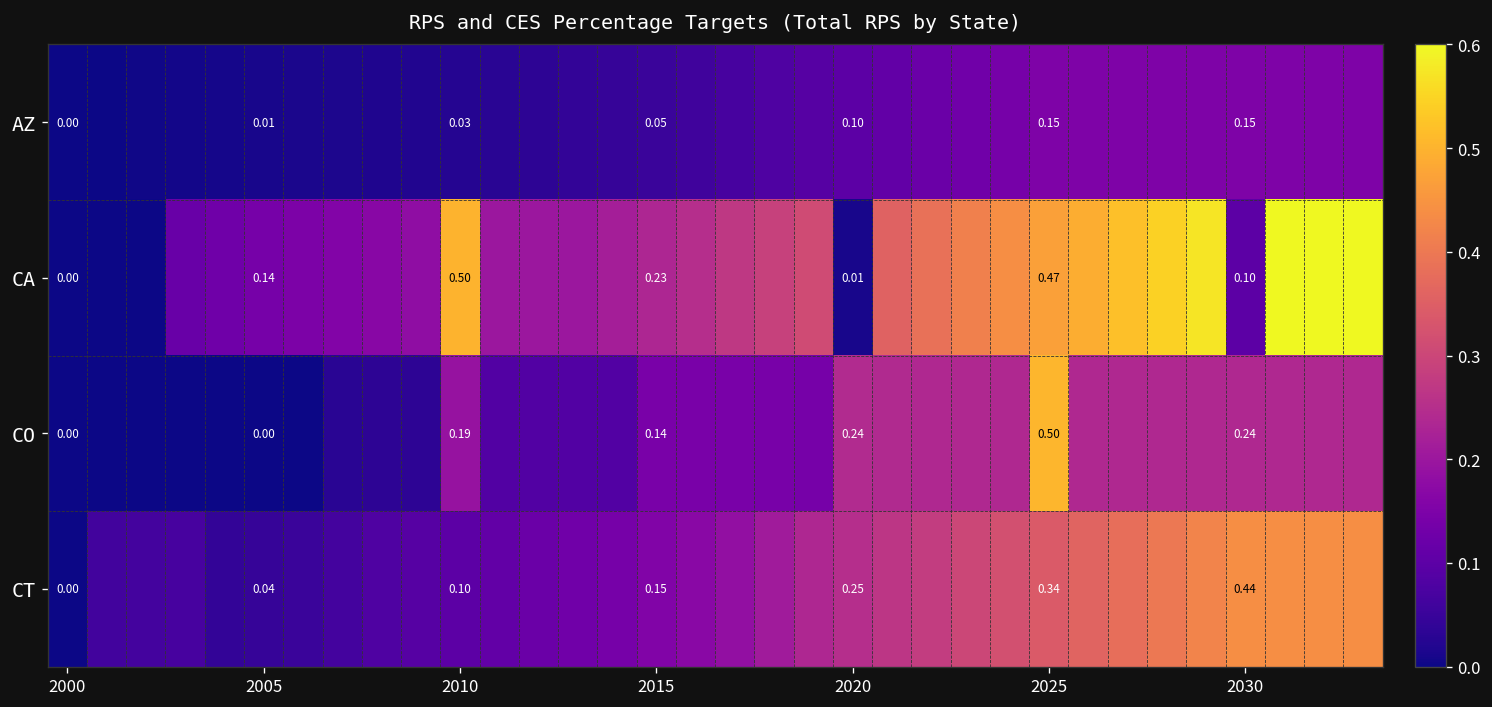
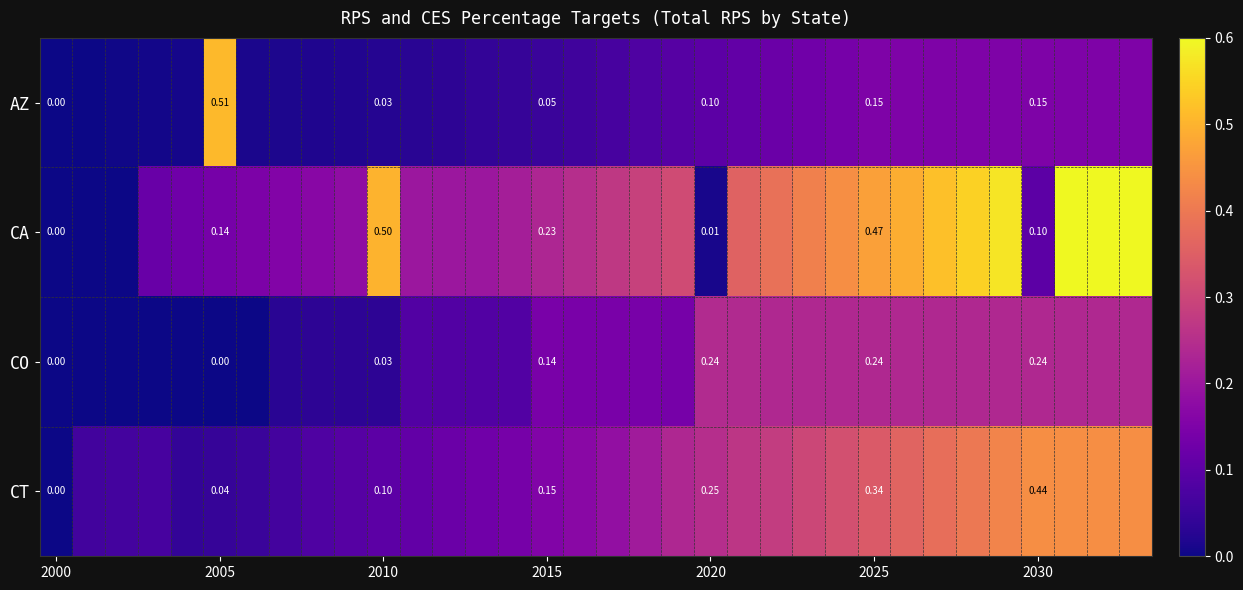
AZ, 2005: 0.01 -> 0.51
CO, 2010: 0.19 -> 0.03
CO, 2025: 0.50 -> 0.24
